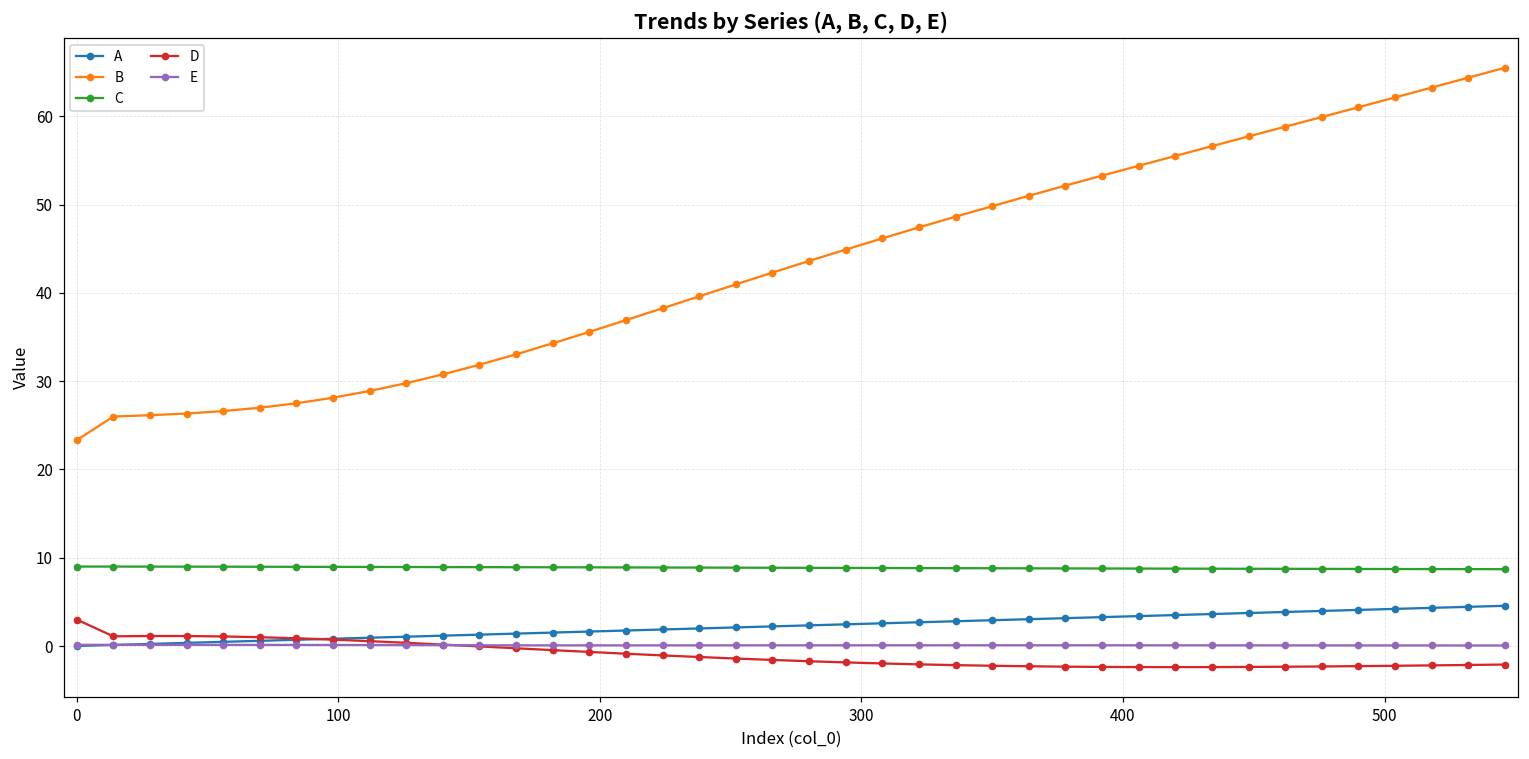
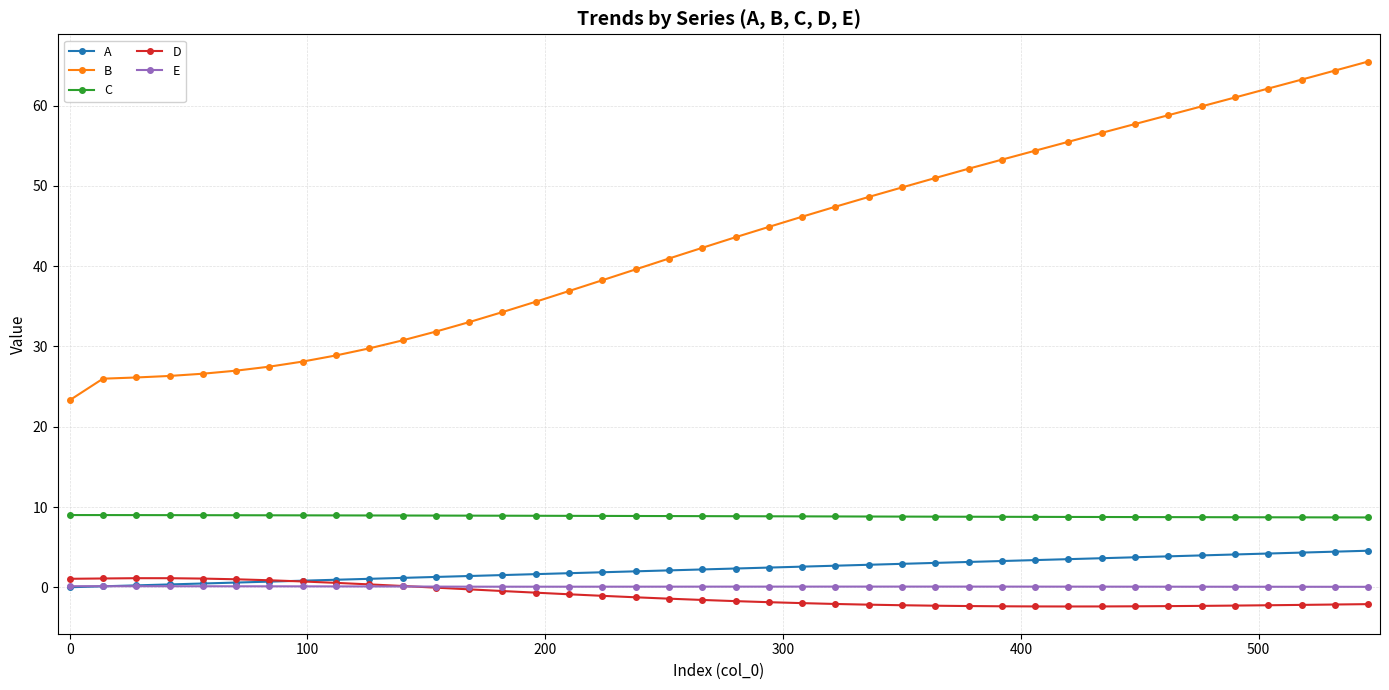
D, 0: 3 -> 1
